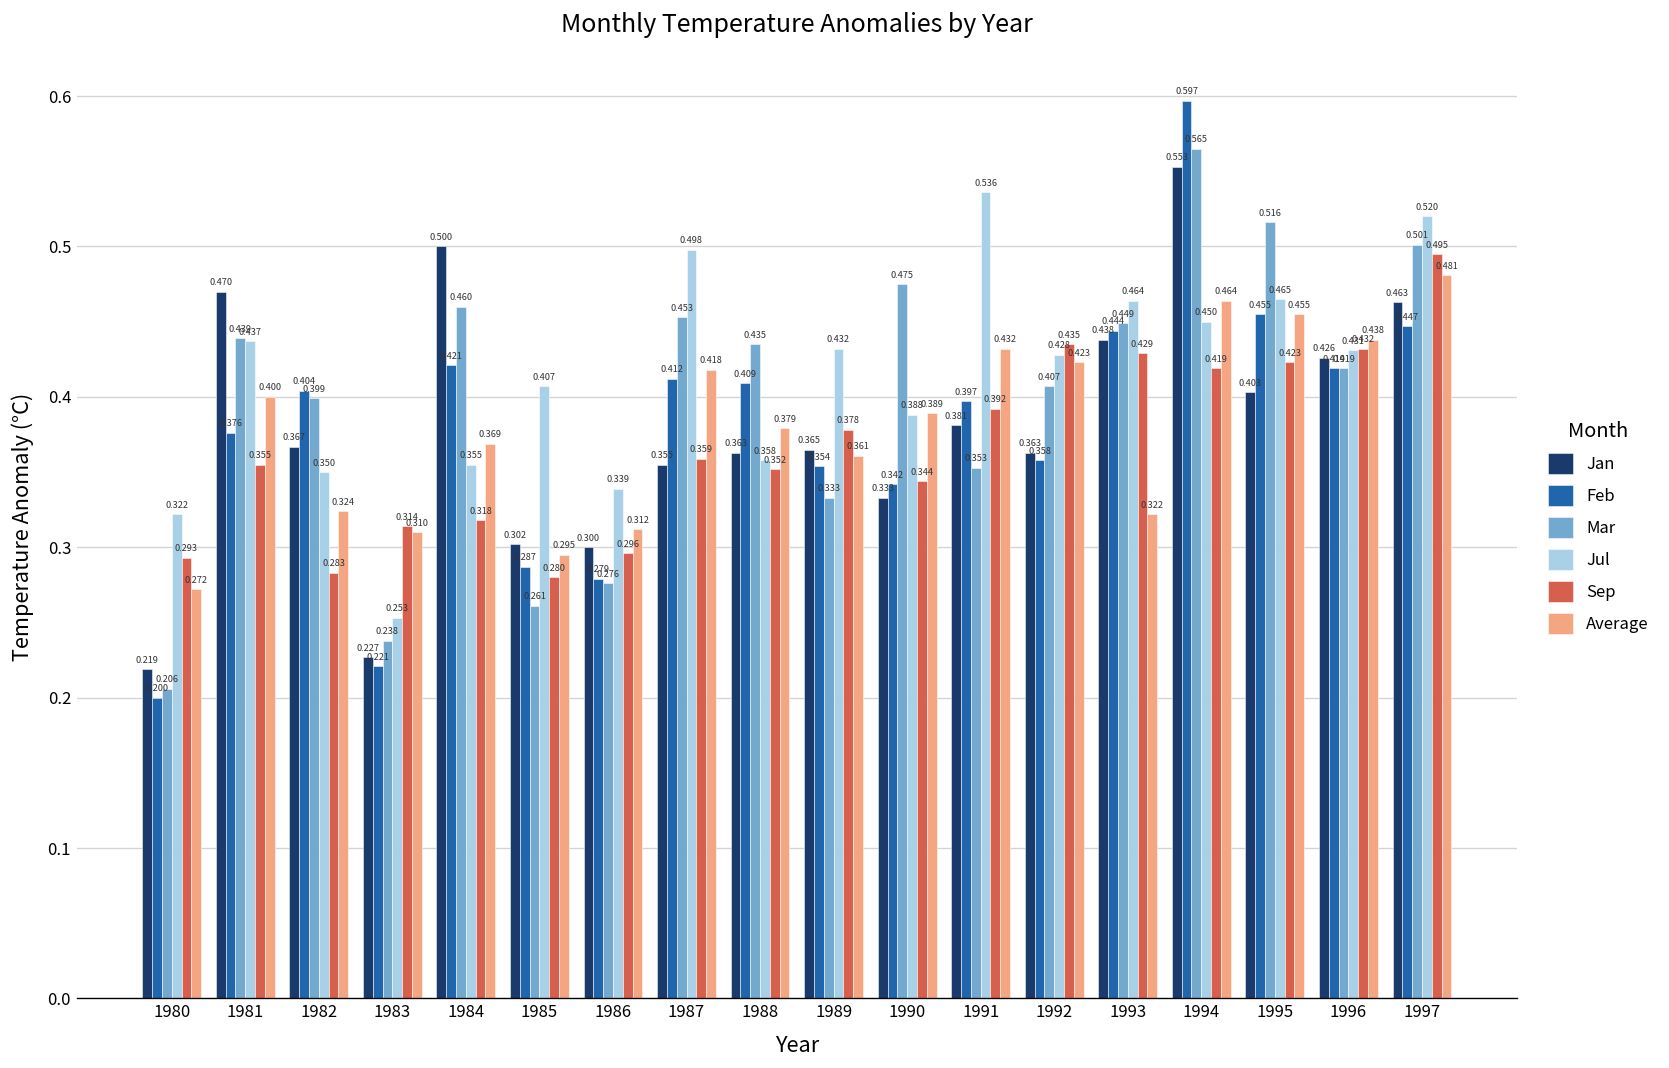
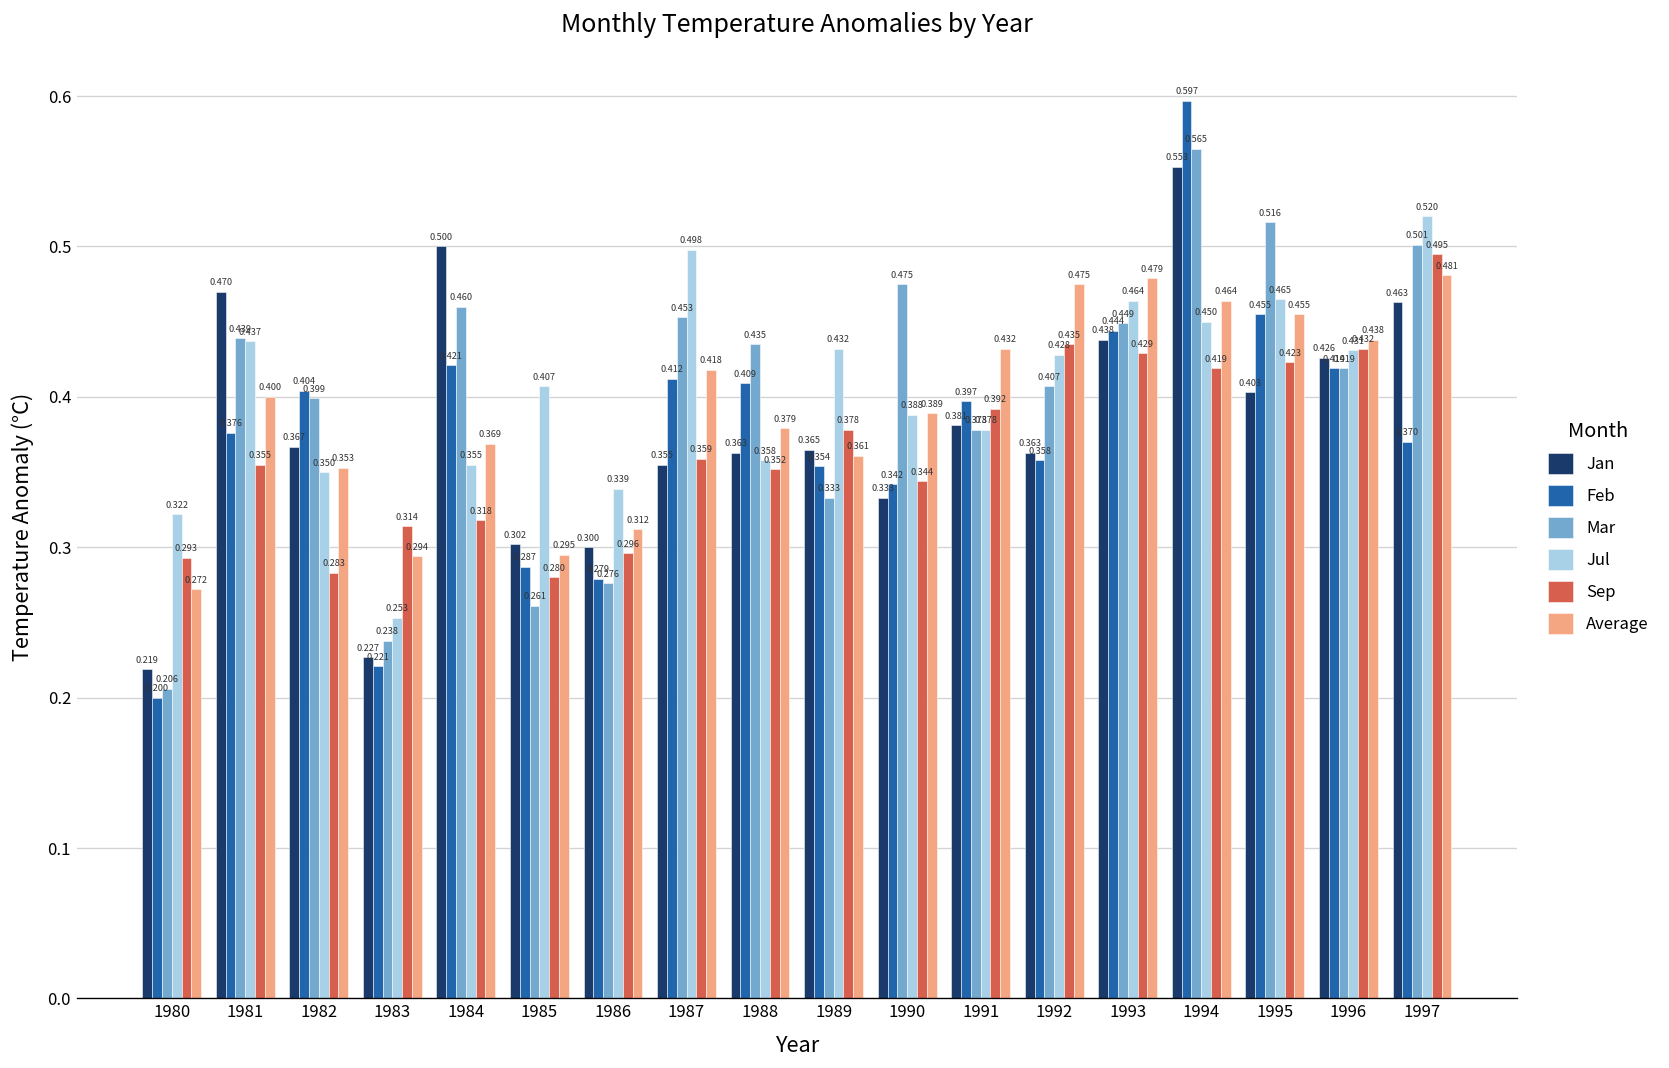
Average, 1982: 0.324 -> 0.353
Average, 1983: 0.310 -> 0.294
Mar, 1991: 0.353 -> 0.378
Jul, 1991: 0.536 -> 0.378
Average, 1992: 0.423 -> 0.475
Average, 1993: 0.322 -> 0.479
Feb, 1997: 0.447 -> 0.370
